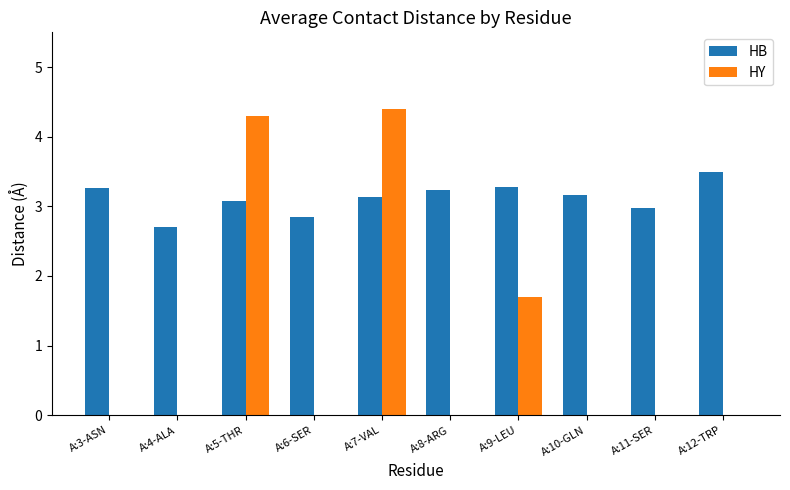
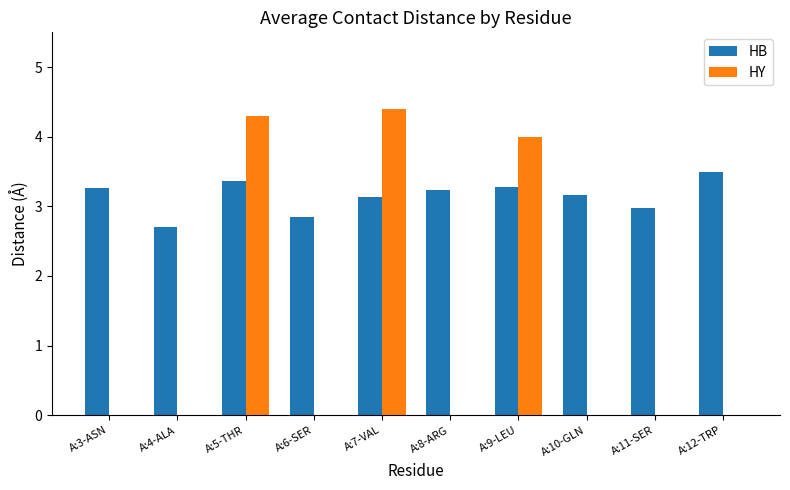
HB, A:5-THR: 3.1 -> 3.4
HY, A:9-LEU: 1.7 -> 4.0
